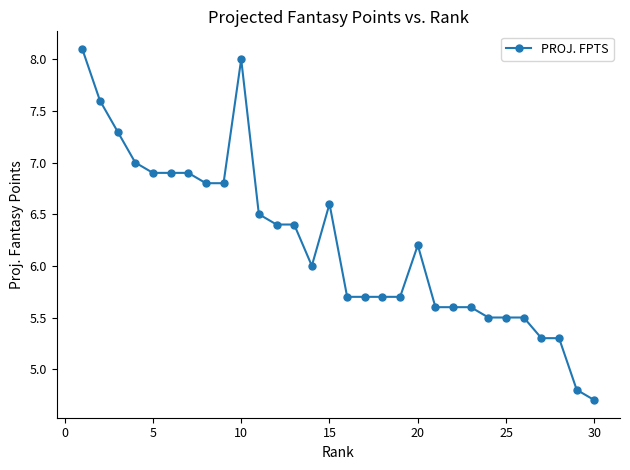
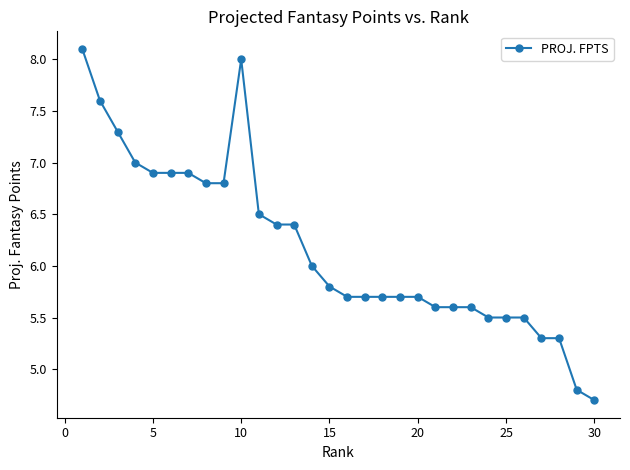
15: 6.6 -> 5.8
20: 6.2 -> 5.7
